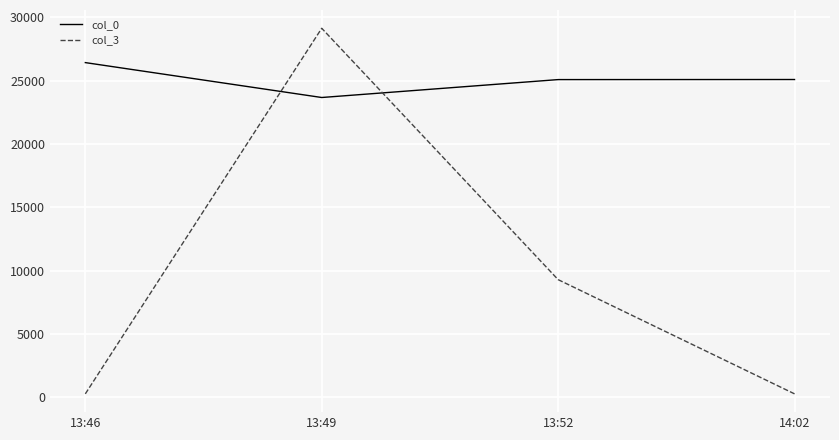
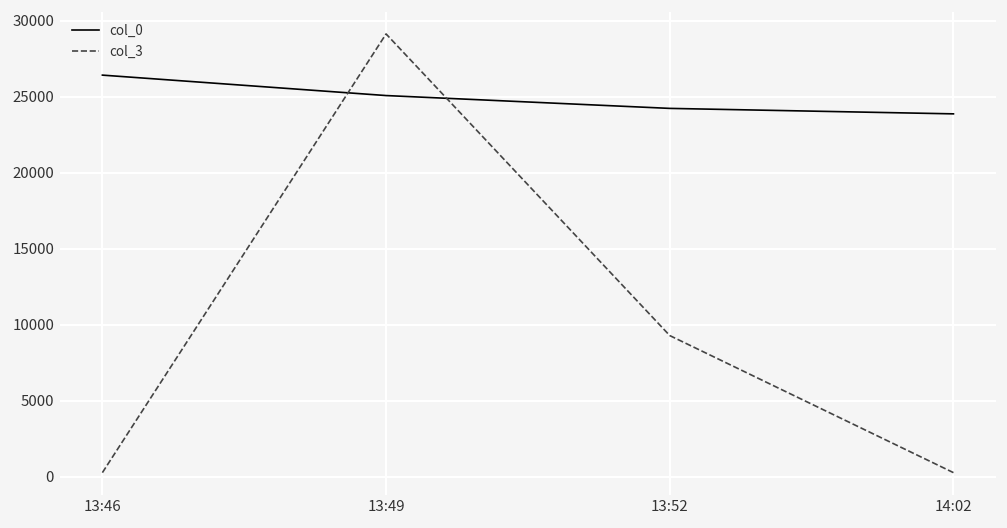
col_0, 13:49: 23700 -> 25100
col_0, 13:52: 25100 -> 24200
col_0, 14:02: 25100 -> 23900
